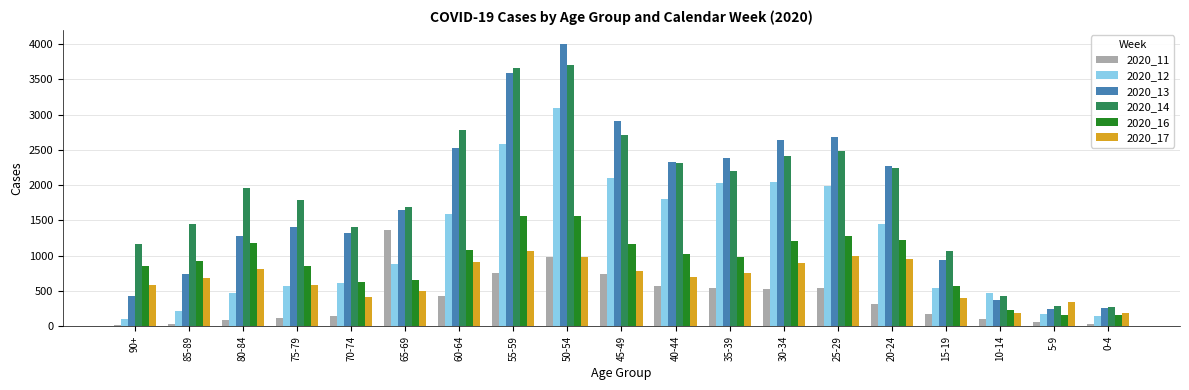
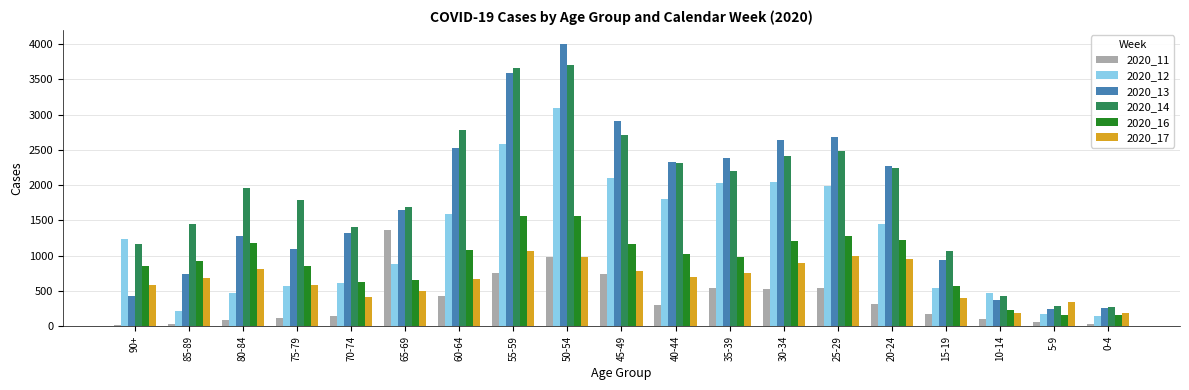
2020_12, 90+: 100 -> 1200
2020_13, 75-79: 1400 -> 1100
2020_17, 60-64: 900 -> 700
2020_11, 40-44: 600 -> 300
